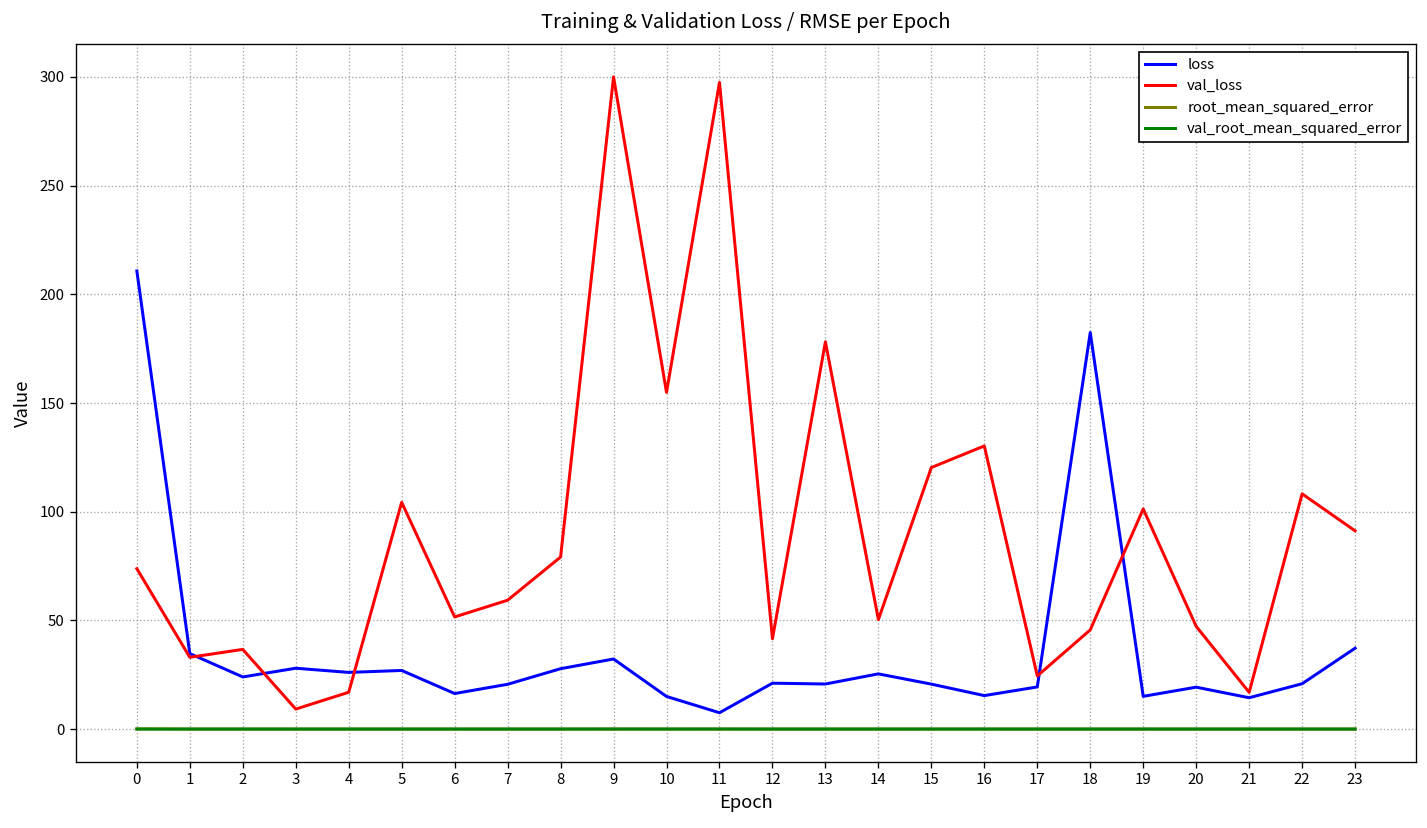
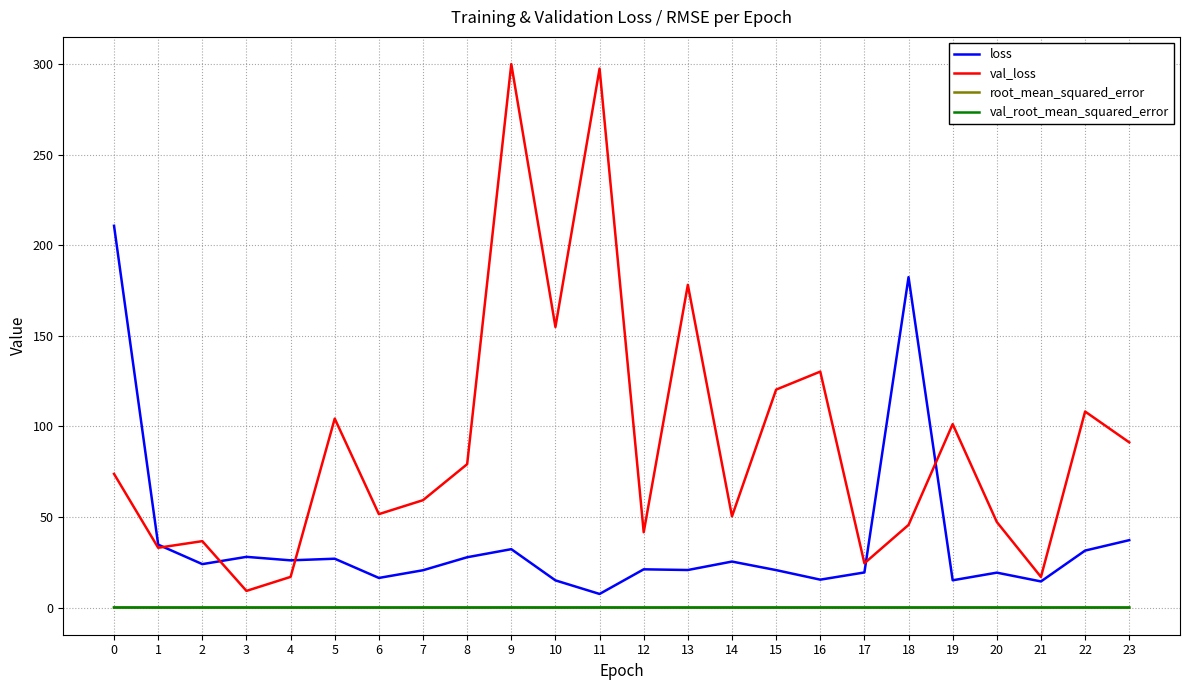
loss, 22: 21 -> 31
